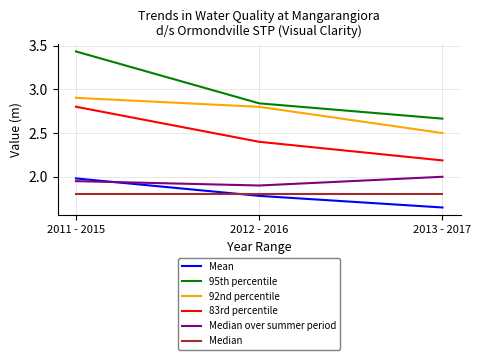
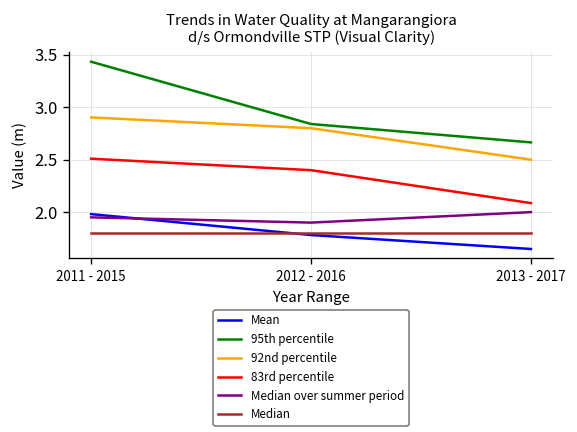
83rd percentile, 2011 - 2015: 2.8 -> 2.5
83rd percentile, 2013 - 2017: 2.2 -> 2.1
